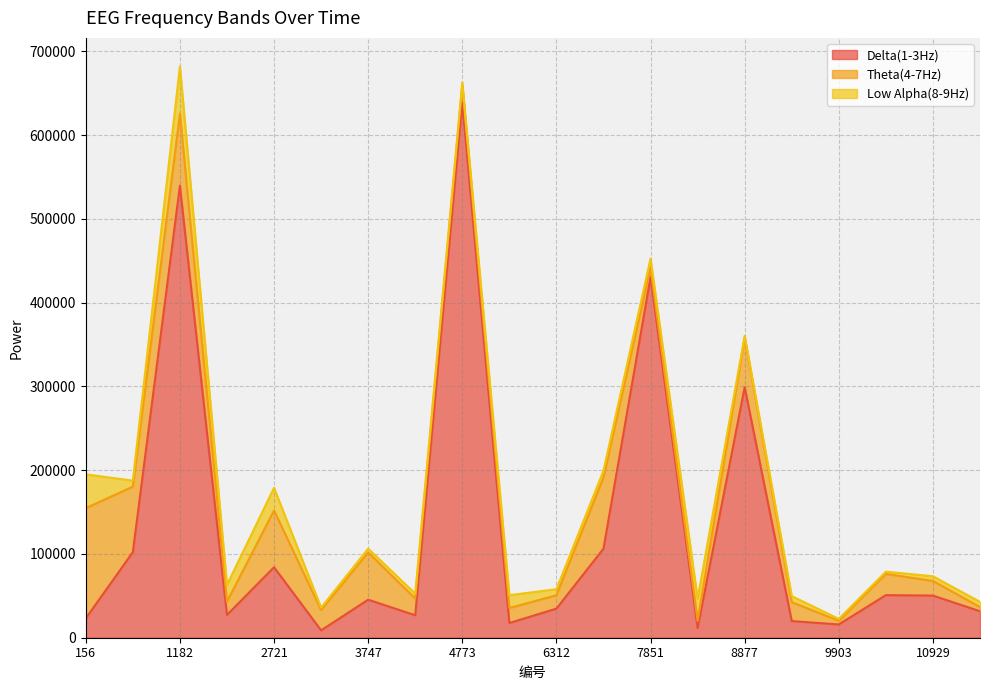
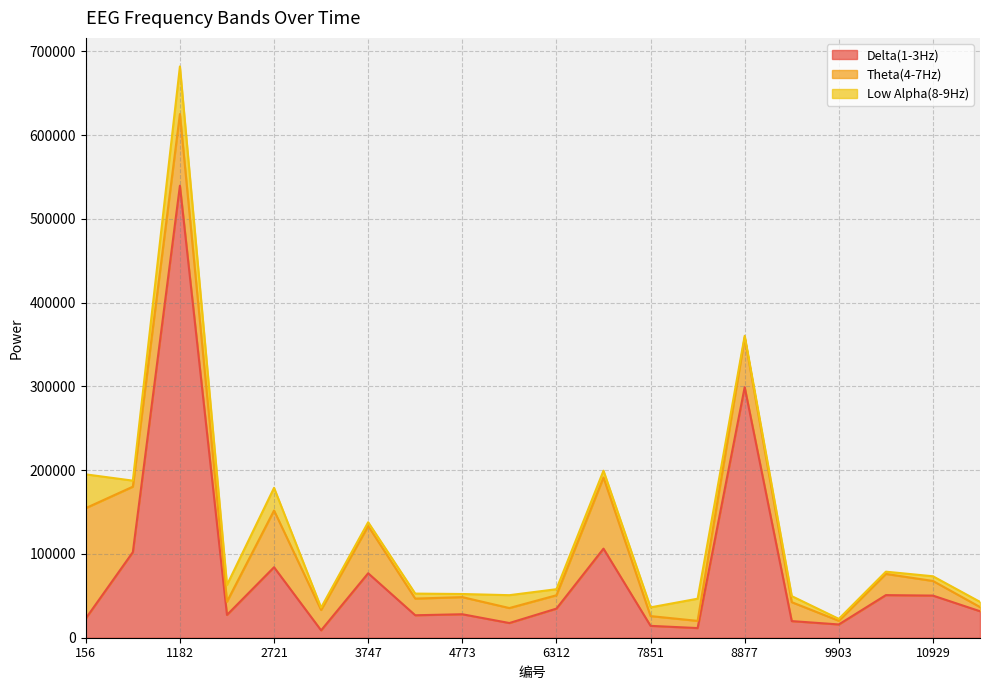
Delta(1-3Hz), 3747: 50000 -> 80000
Delta(1-3Hz), 4773: 640000 -> 30000
Delta(1-3Hz), 7851: 430000 -> 10000
